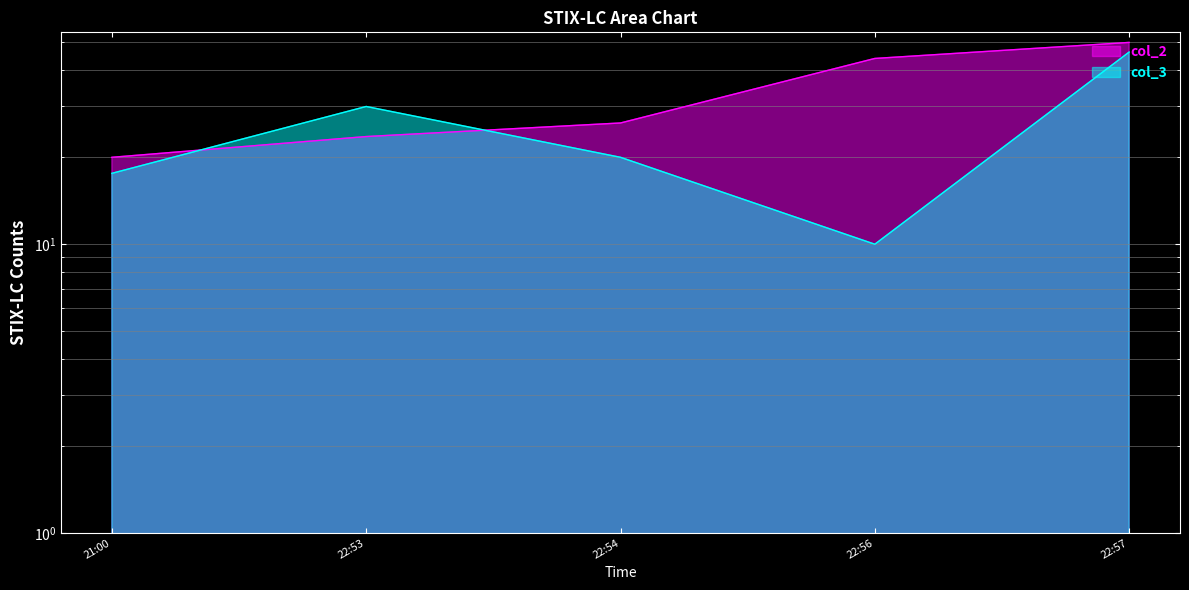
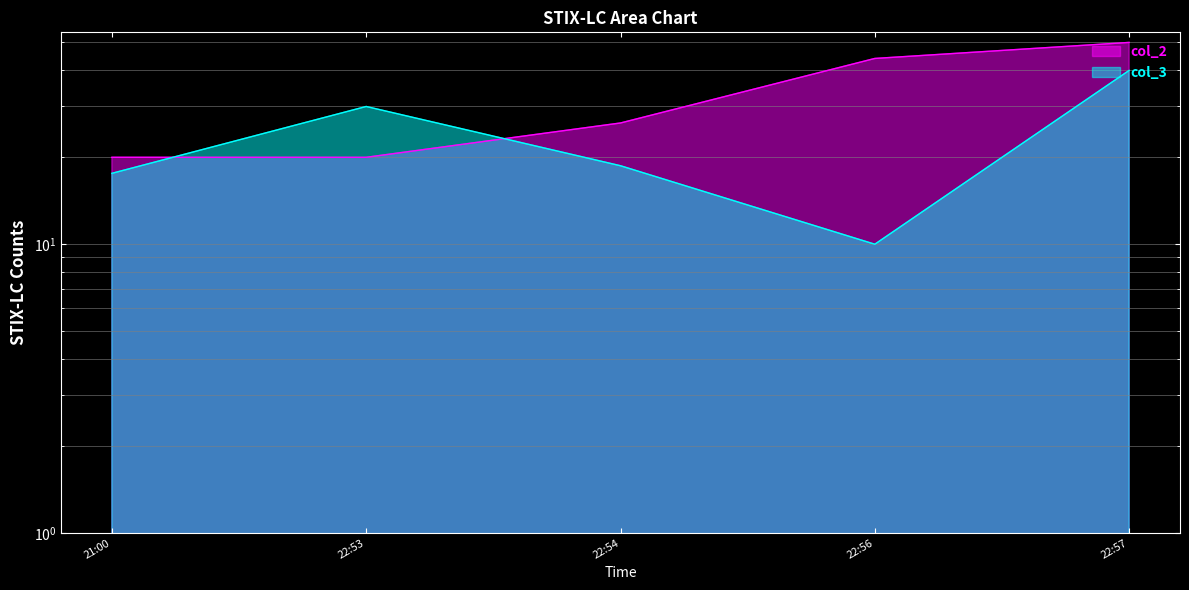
col_2, 22:53: 24 -> 20
col_3, 22:54: 20 -> 19
col_3, 22:57: 46 -> 40
